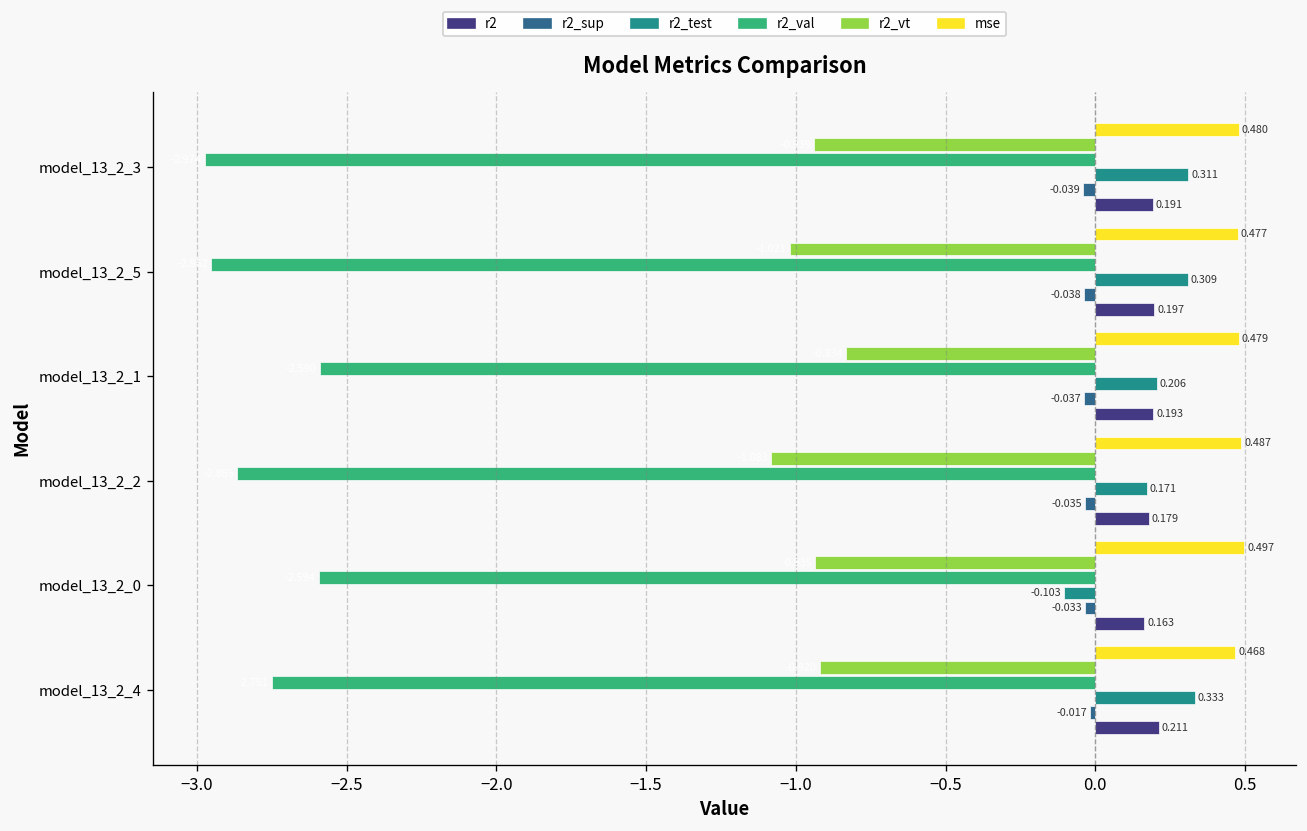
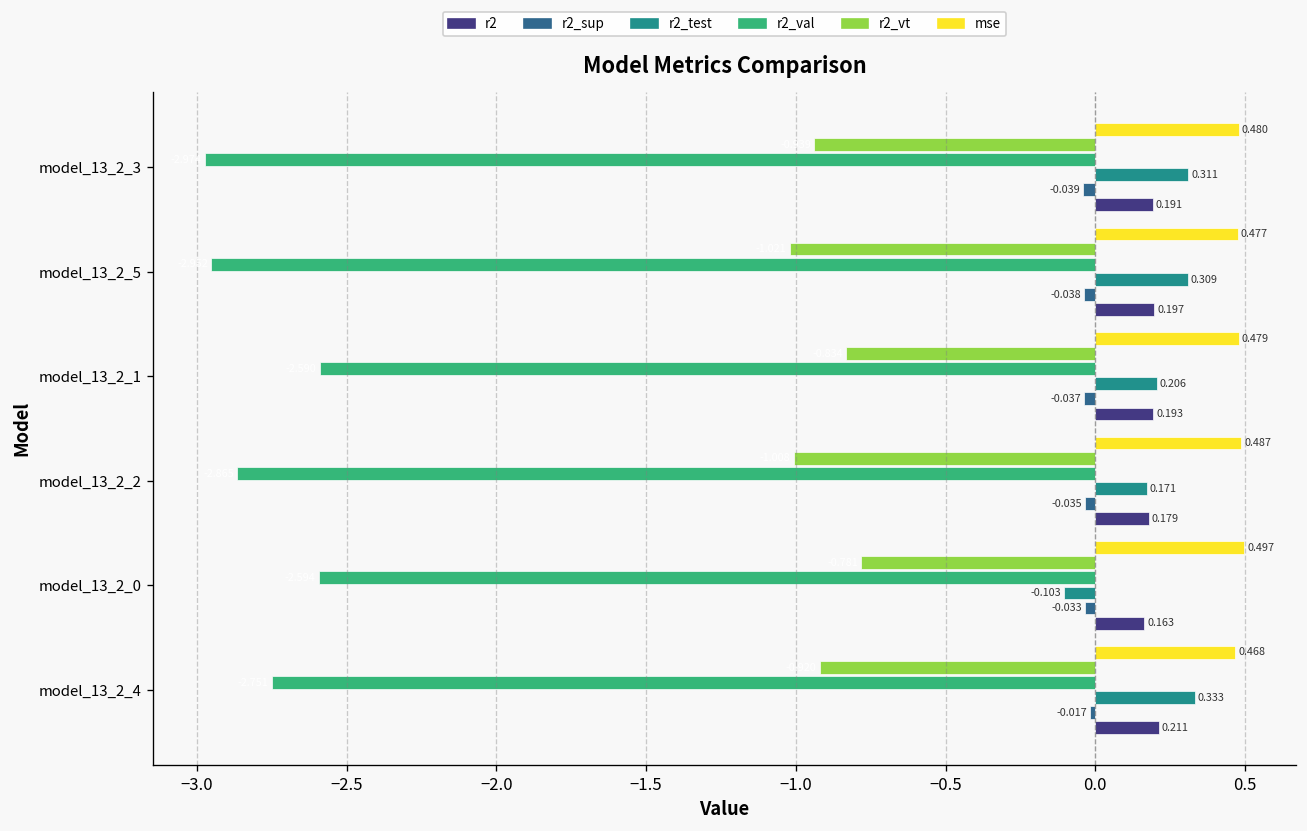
r2_vt, model_13_2_2: -1.08 -> -1.01
r2_vt, model_13_2_0: -0.94 -> -0.78
